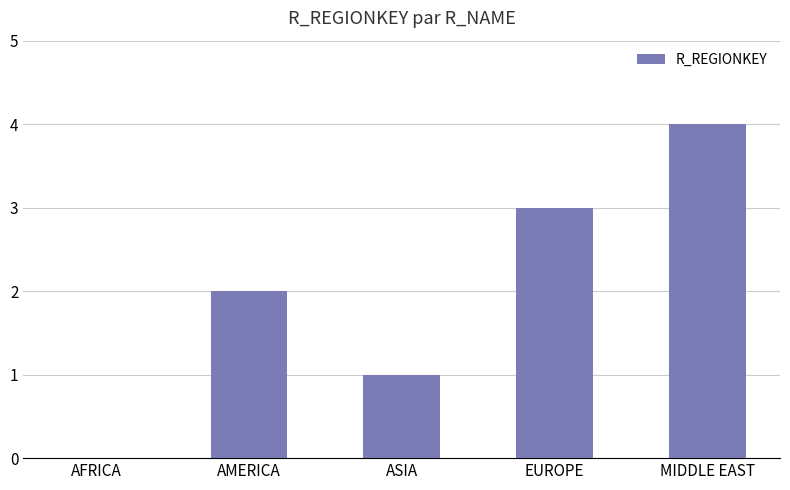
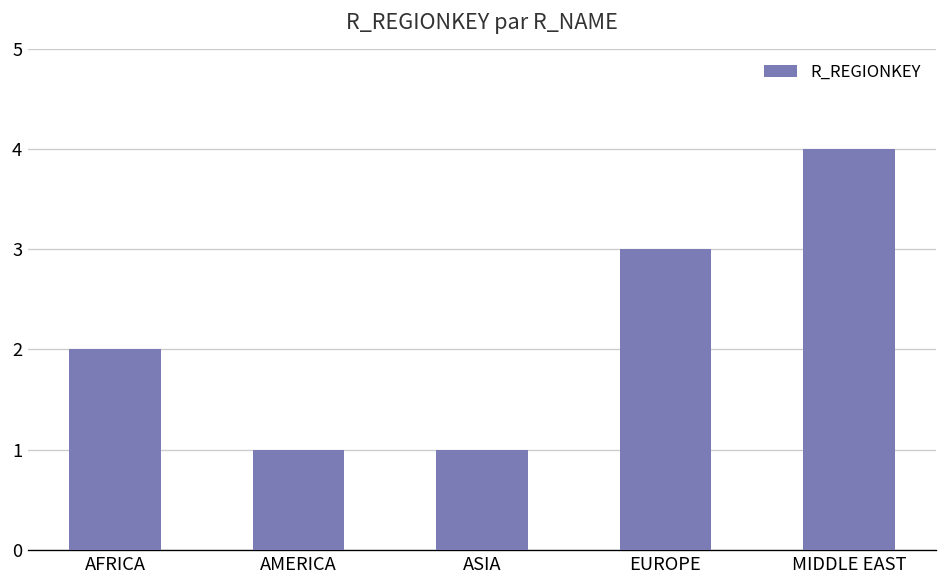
AFRICA: 0 -> 2
AMERICA: 2 -> 1
